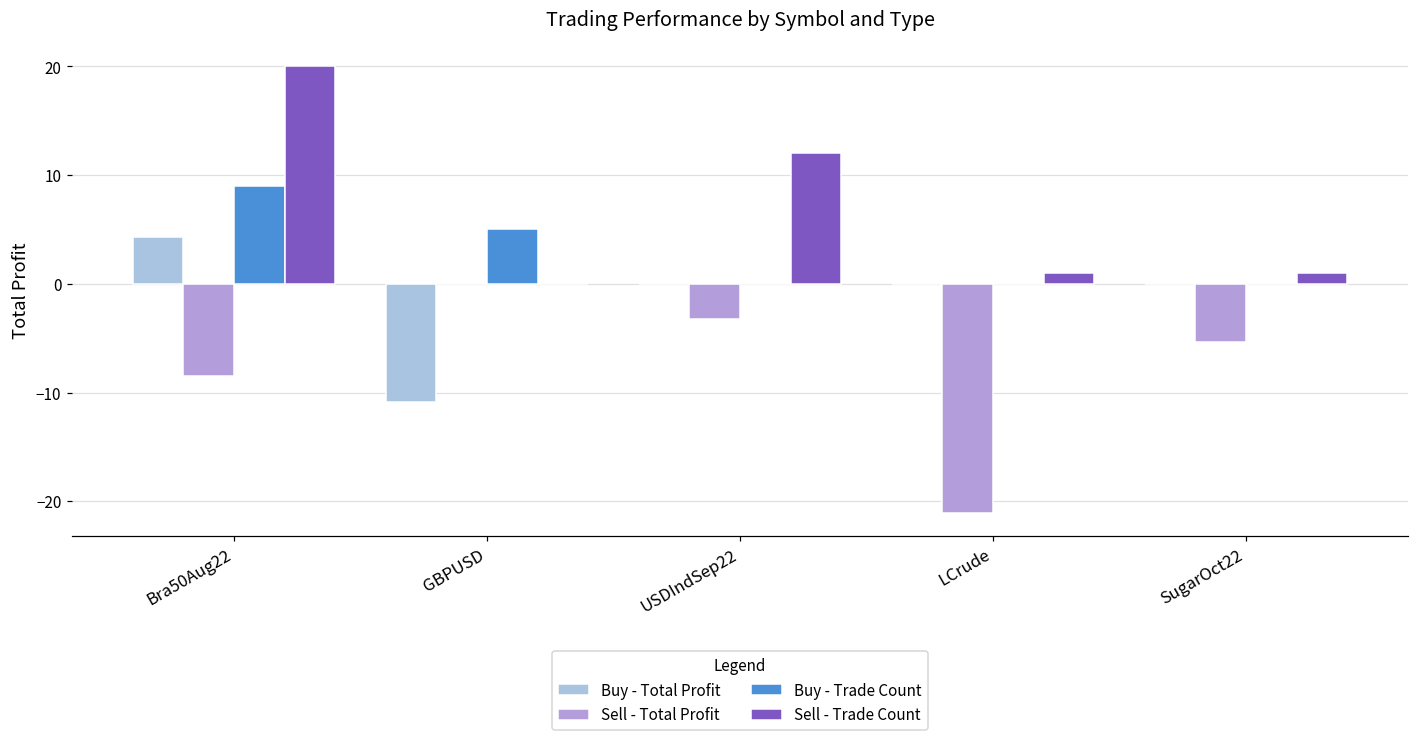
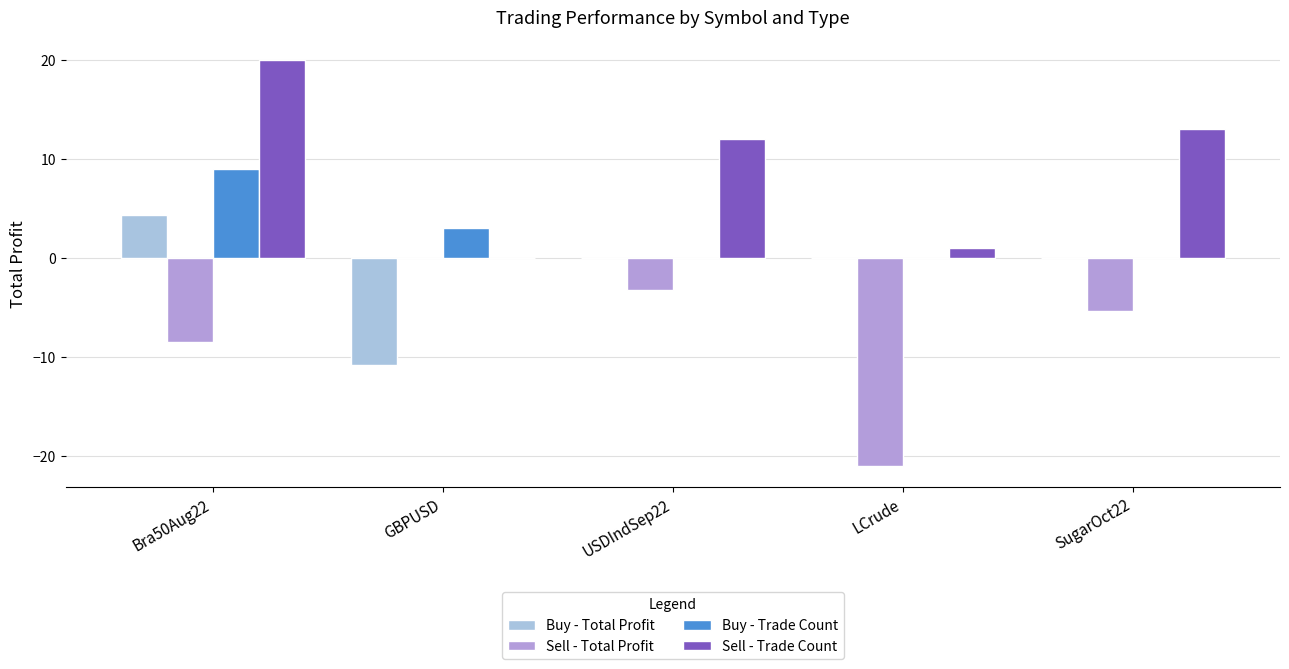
Buy - Trade Count, GBPUSD: 5 -> 3
Sell - Trade Count, SugarOct22: 1 -> 13
